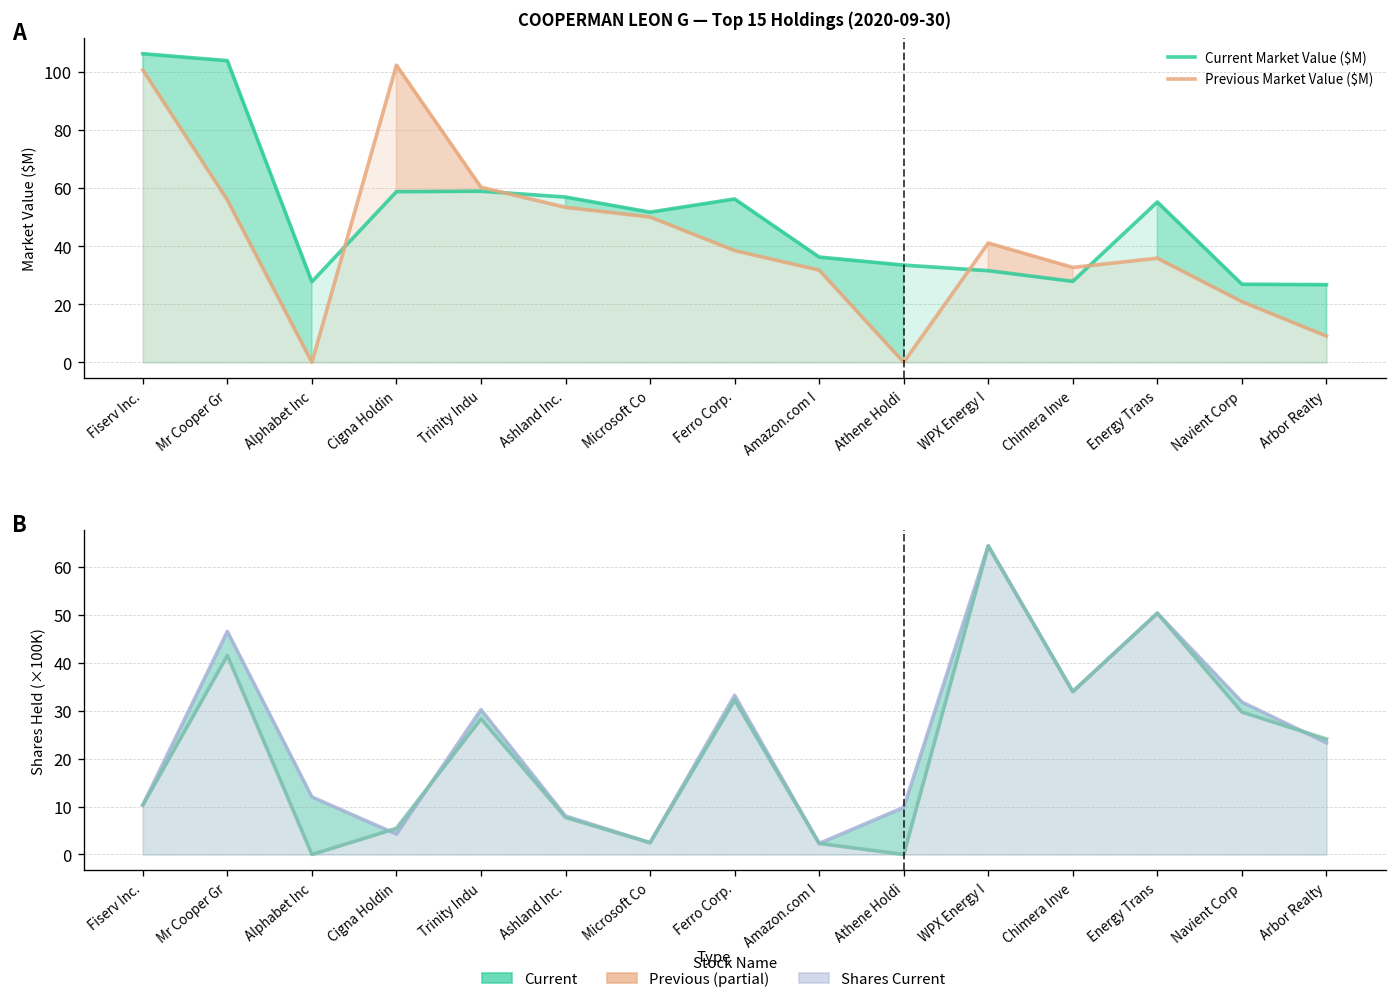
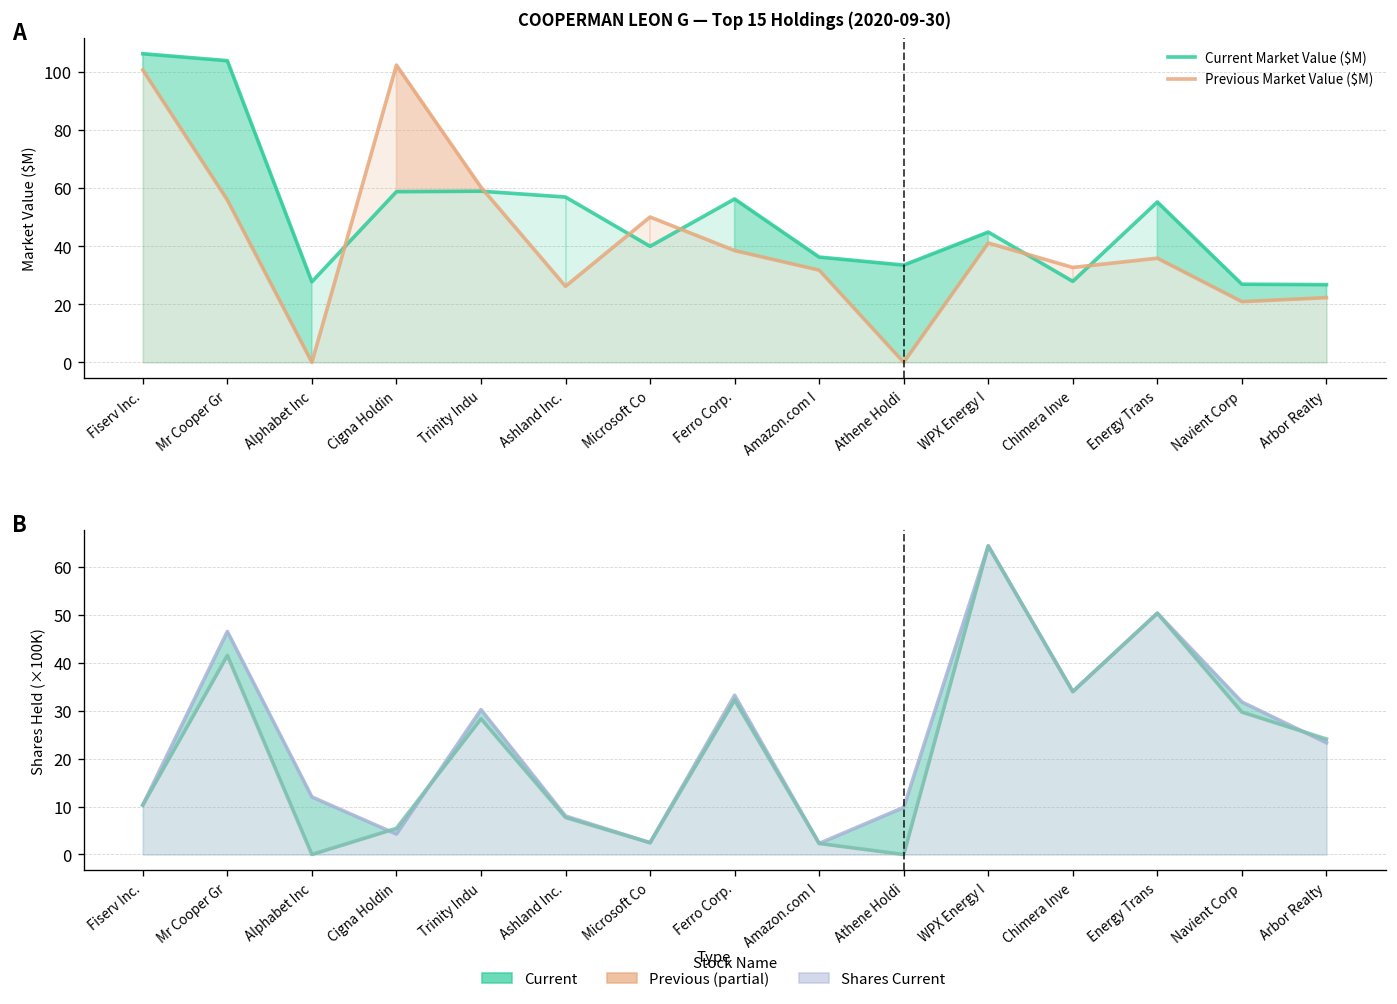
COOPERMAN LEON G — Top 15 Holdings (2020-09-30), Previous Market Value ($M), Ashland Inc.: 53 -> 26
COOPERMAN LEON G — Top 15 Holdings (2020-09-30), Current Market Value ($M), Microsoft Co: 52 -> 40
COOPERMAN LEON G — Top 15 Holdings (2020-09-30), Current Market Value ($M), WPX Energy I: 32 -> 45
COOPERMAN LEON G — Top 15 Holdings (2020-09-30), Previous Market Value ($M), Arbor Realty: 9 -> 22
